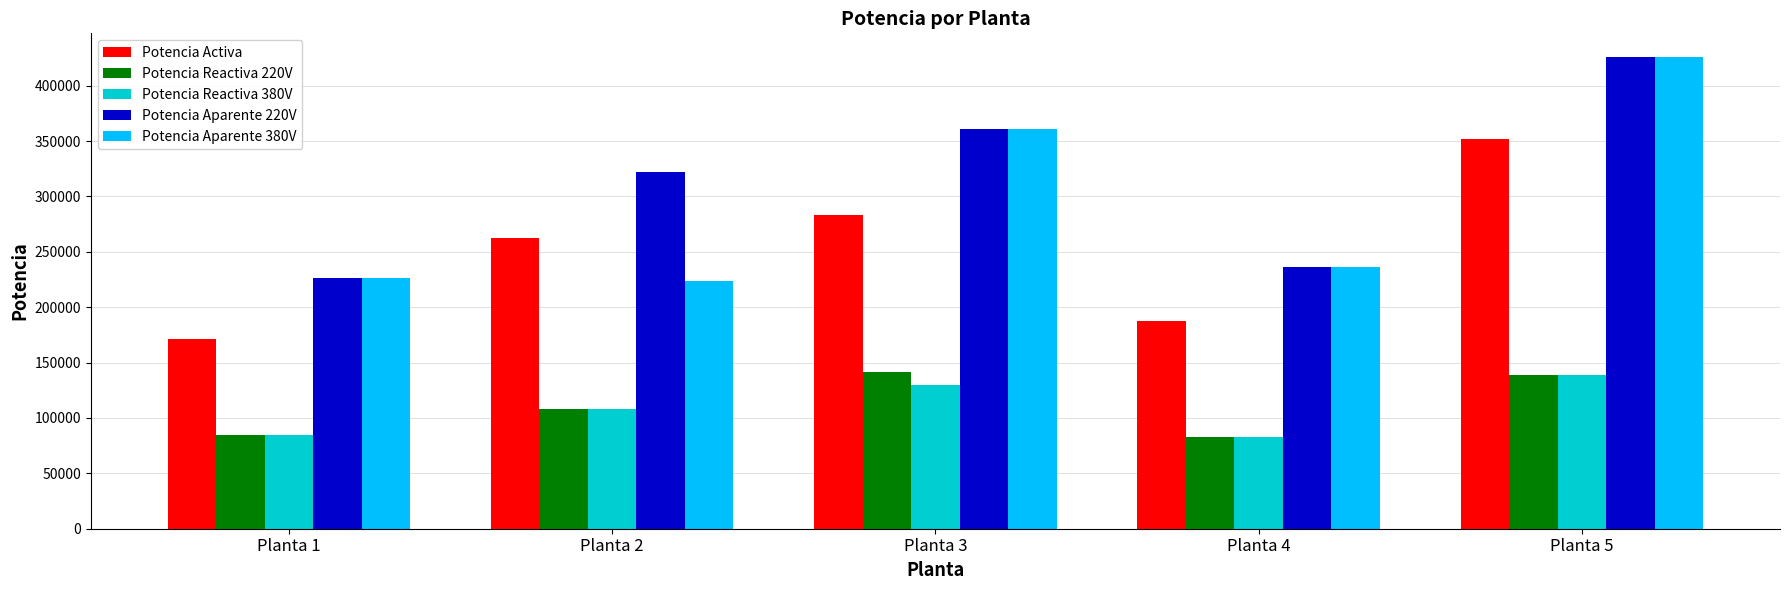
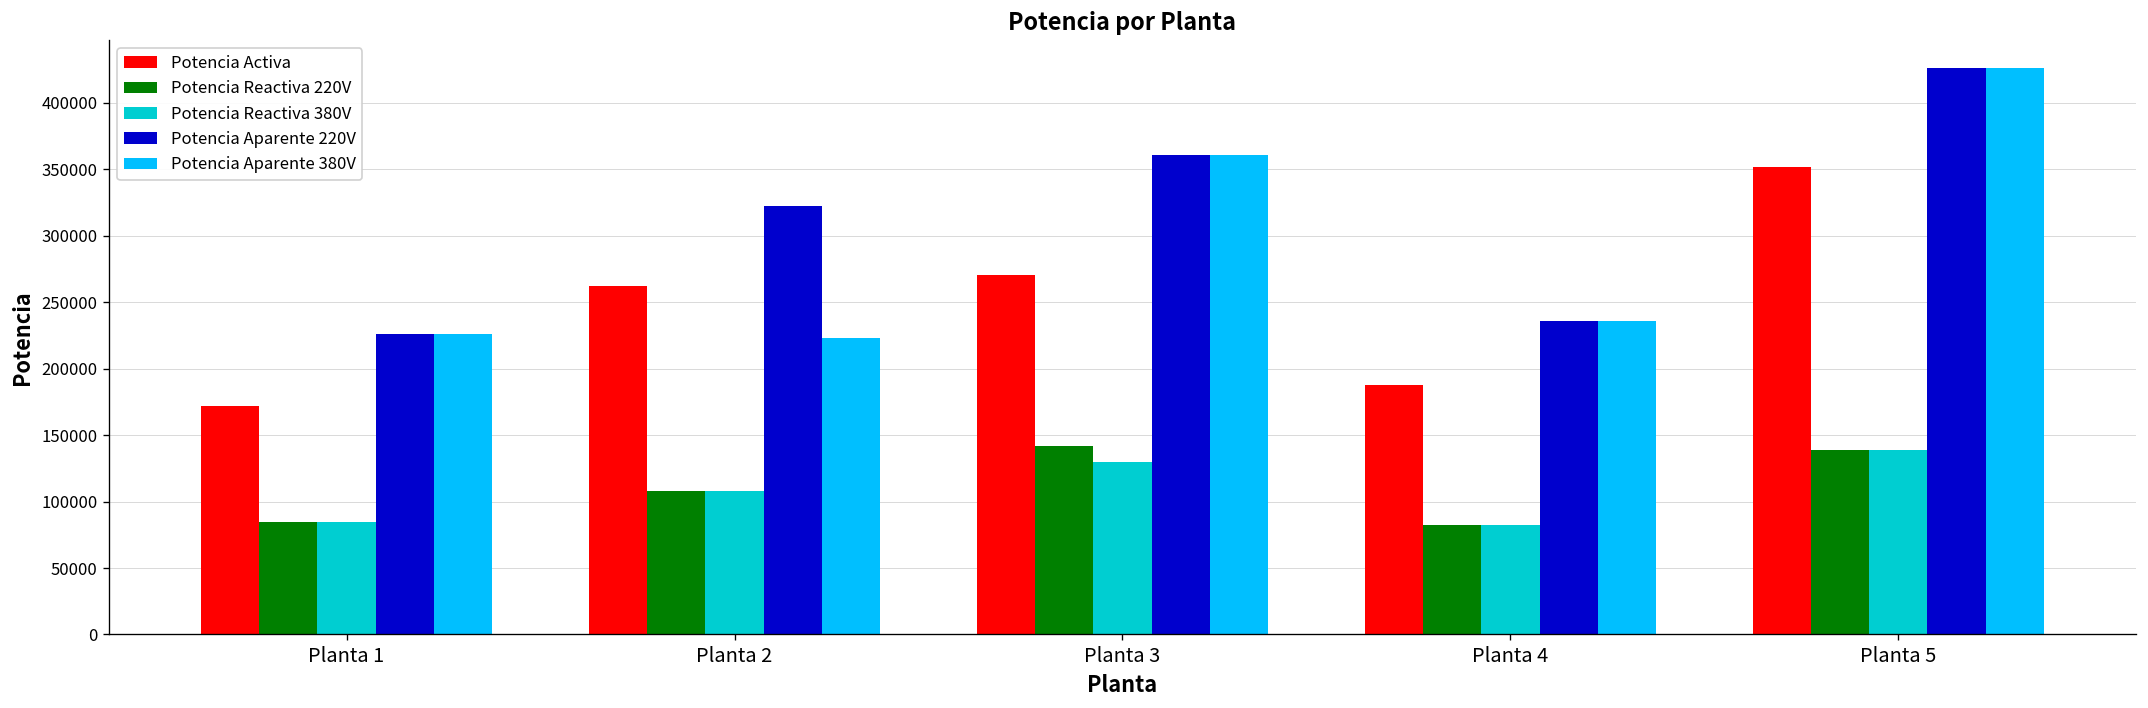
Potencia Activa, Planta 3: 283000 -> 271000
